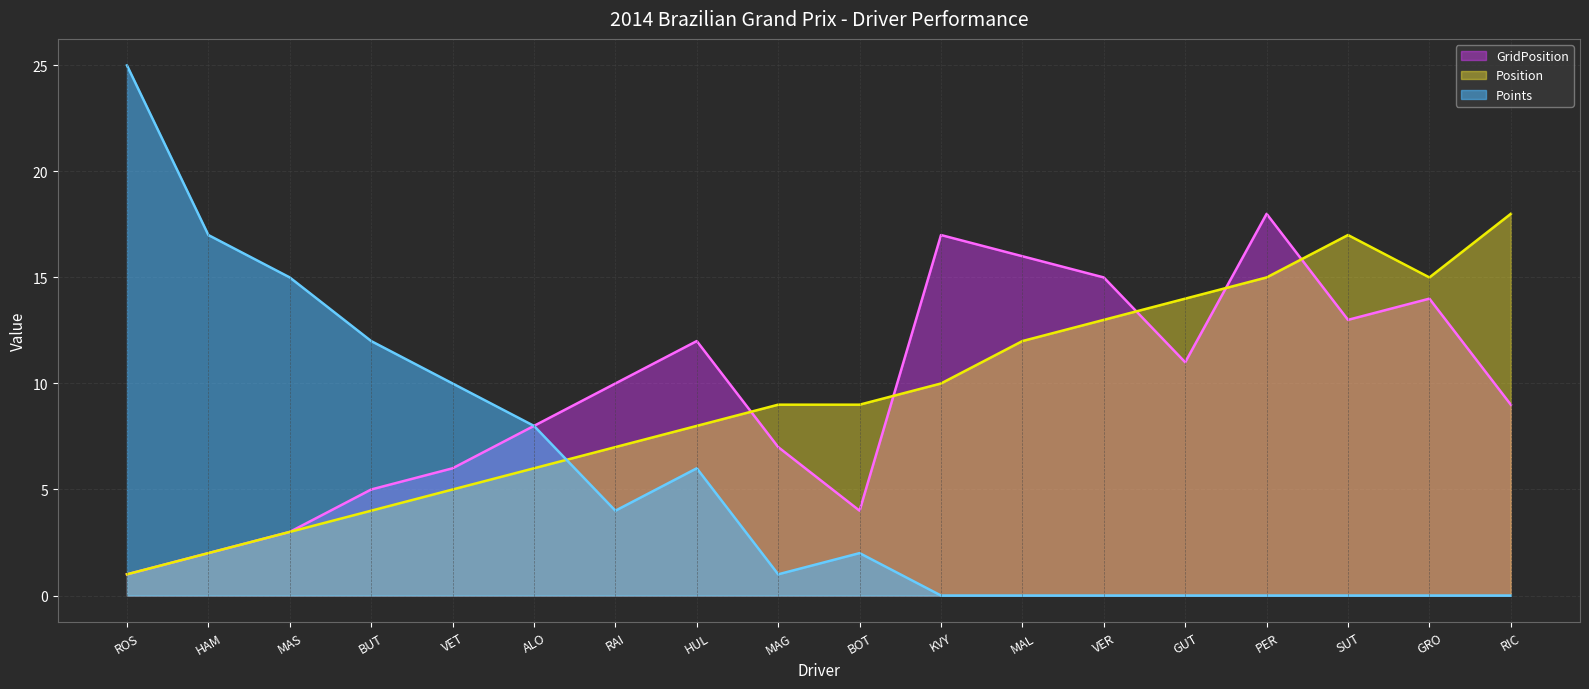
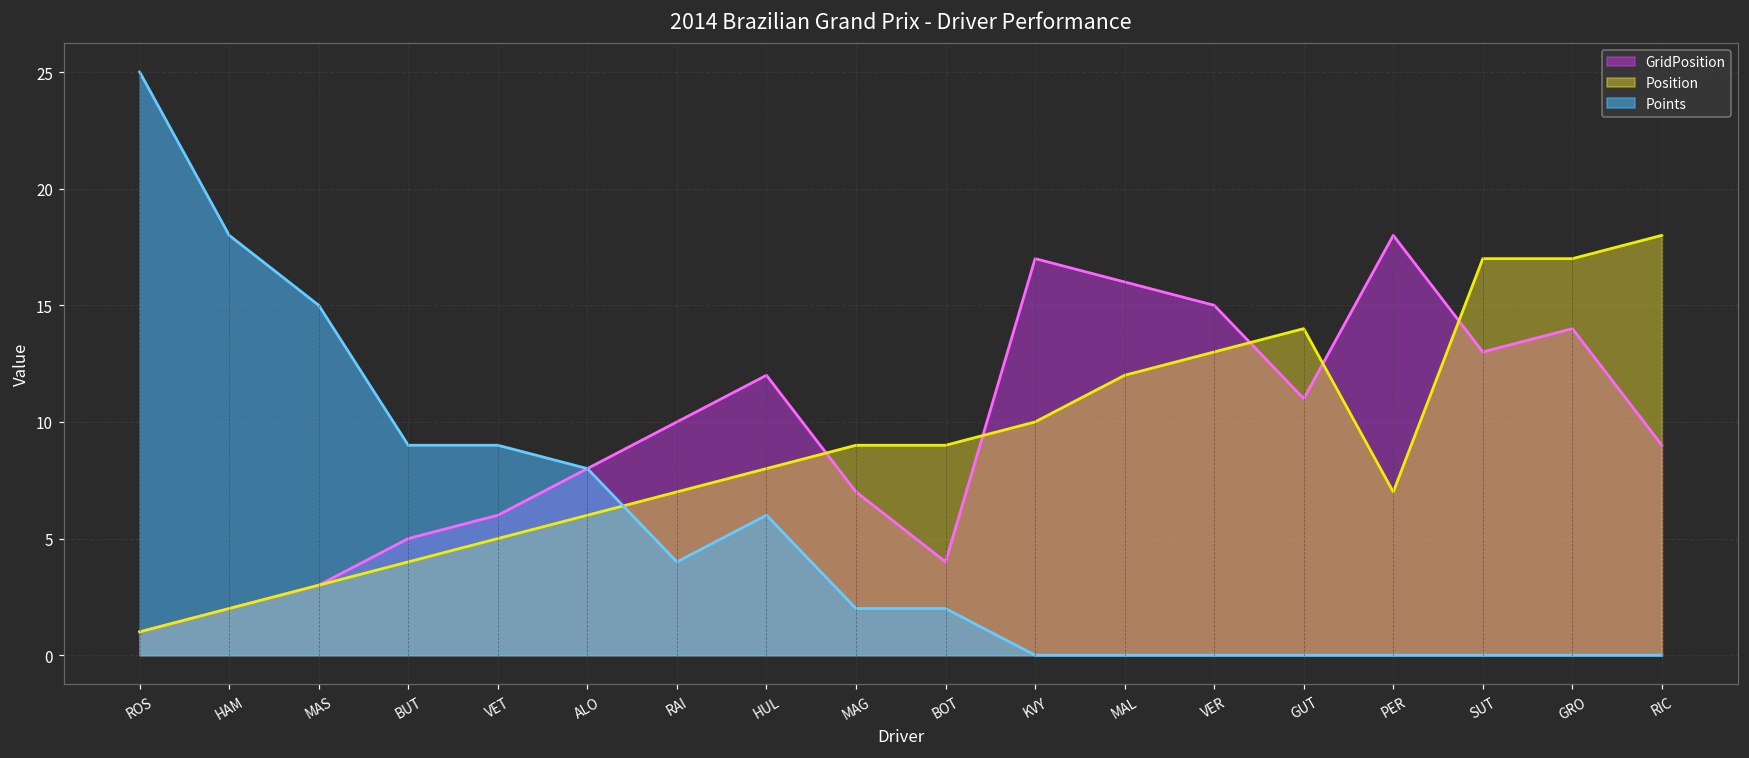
Points, HAM: 17 -> 18
Points, BUT: 12 -> 9
Points, VET: 10 -> 9
Points, MAG: 1 -> 2
Position, PER: 15 -> 7
Position, GRO: 15 -> 17
